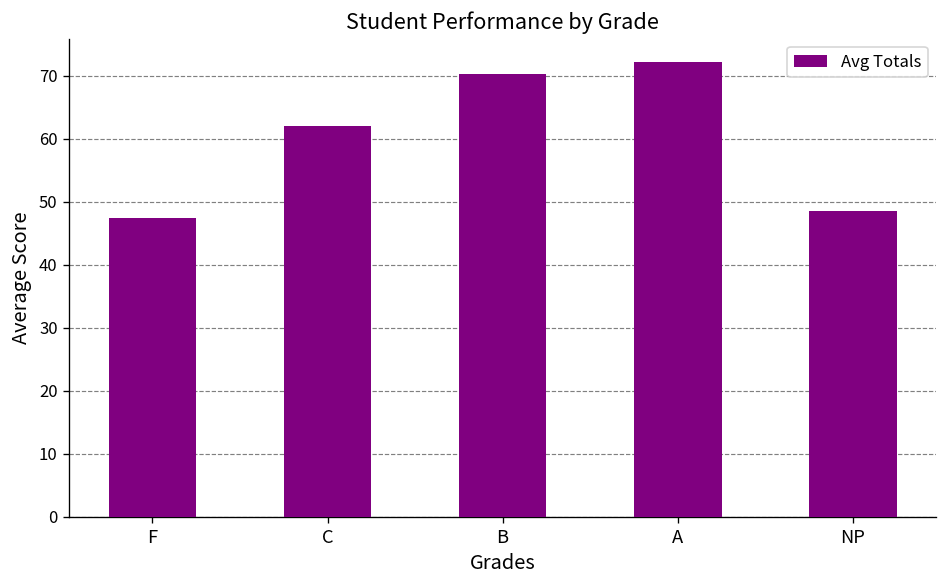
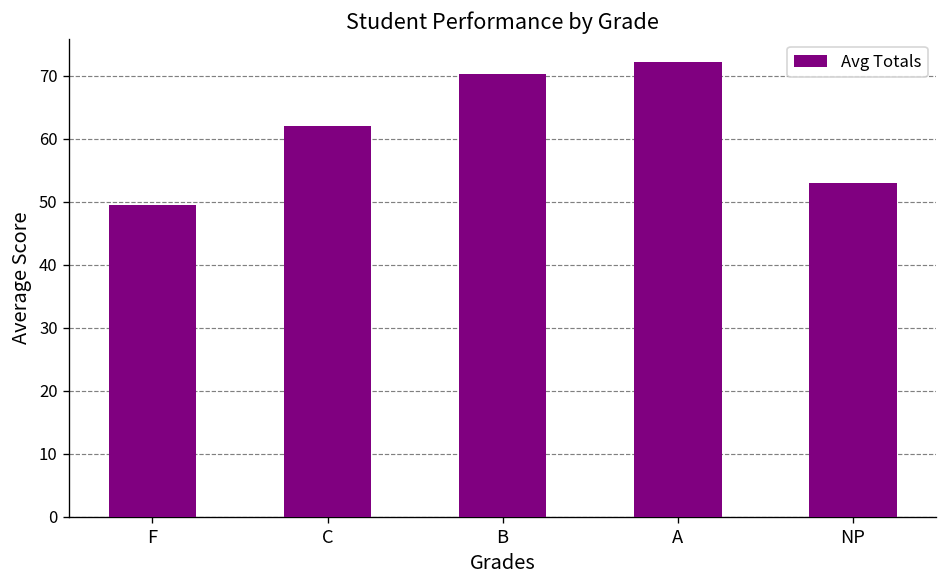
F: 47 -> 50
NP: 49 -> 53
